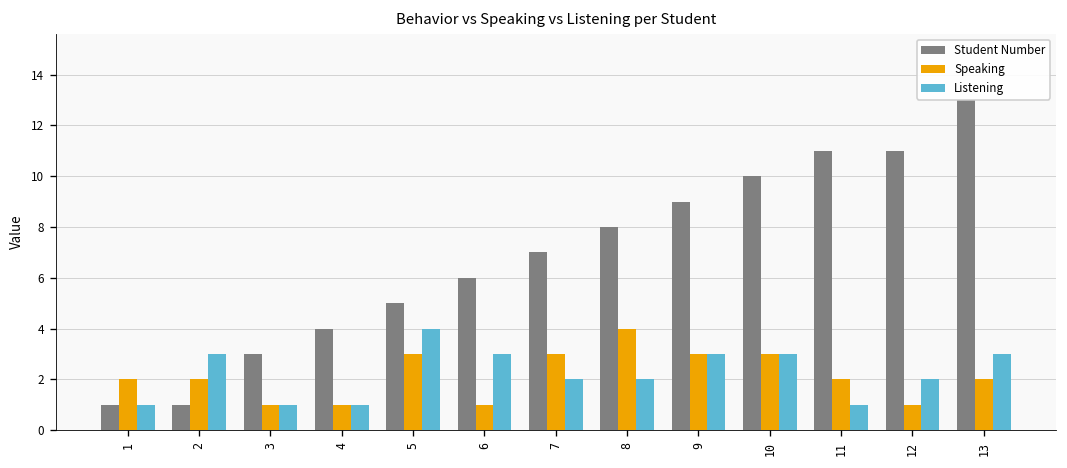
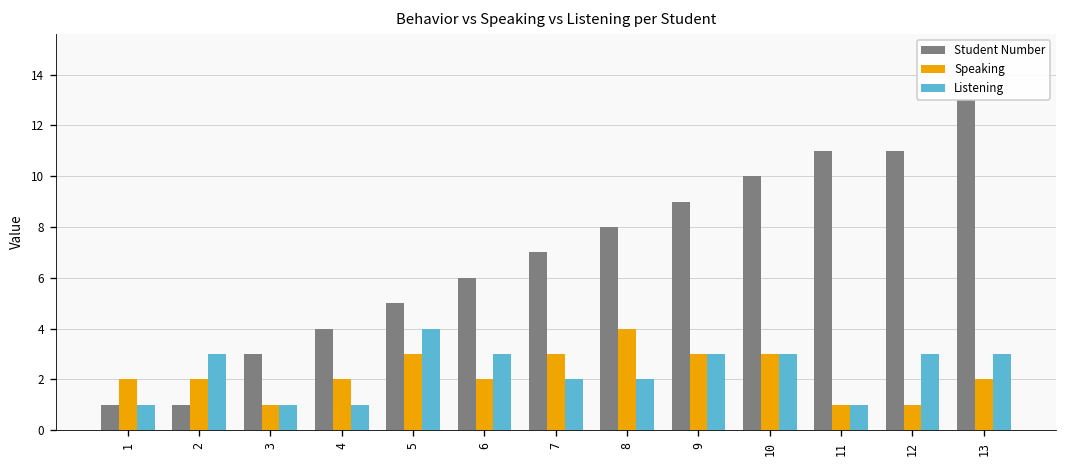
Speaking, 4: 1 -> 2
Speaking, 6: 1 -> 2
Speaking, 11: 2 -> 1
Listening, 12: 2 -> 3
